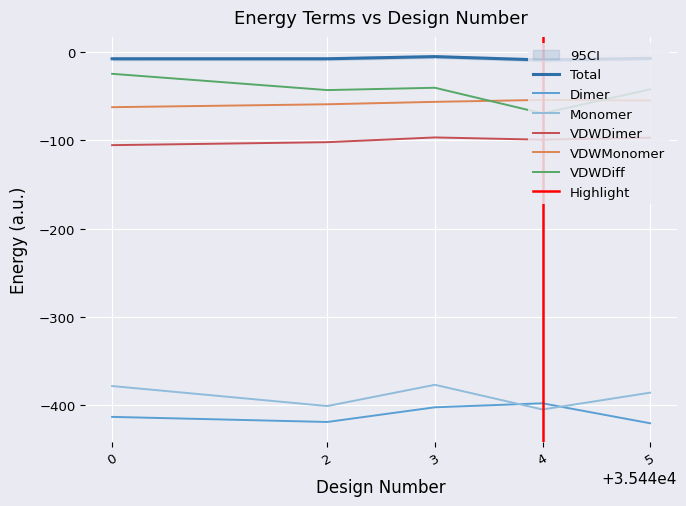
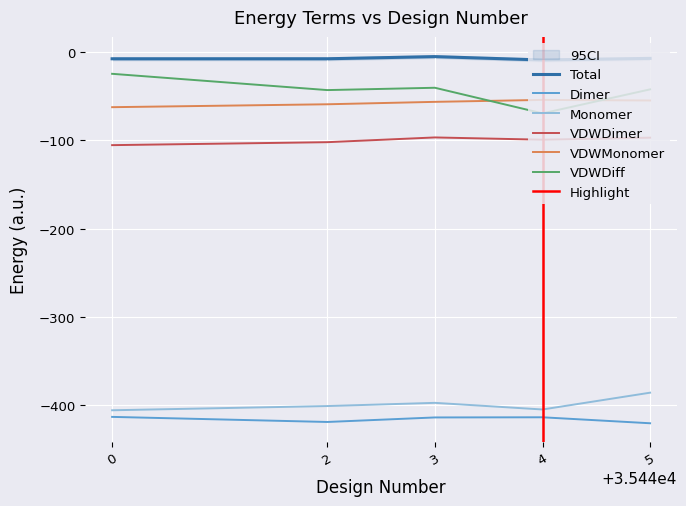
Monomer, 0: -380 -> -410
Dimer, 3: -400 -> -410
Monomer, 3: -380 -> -400
Dimer, 4: -400 -> -410
